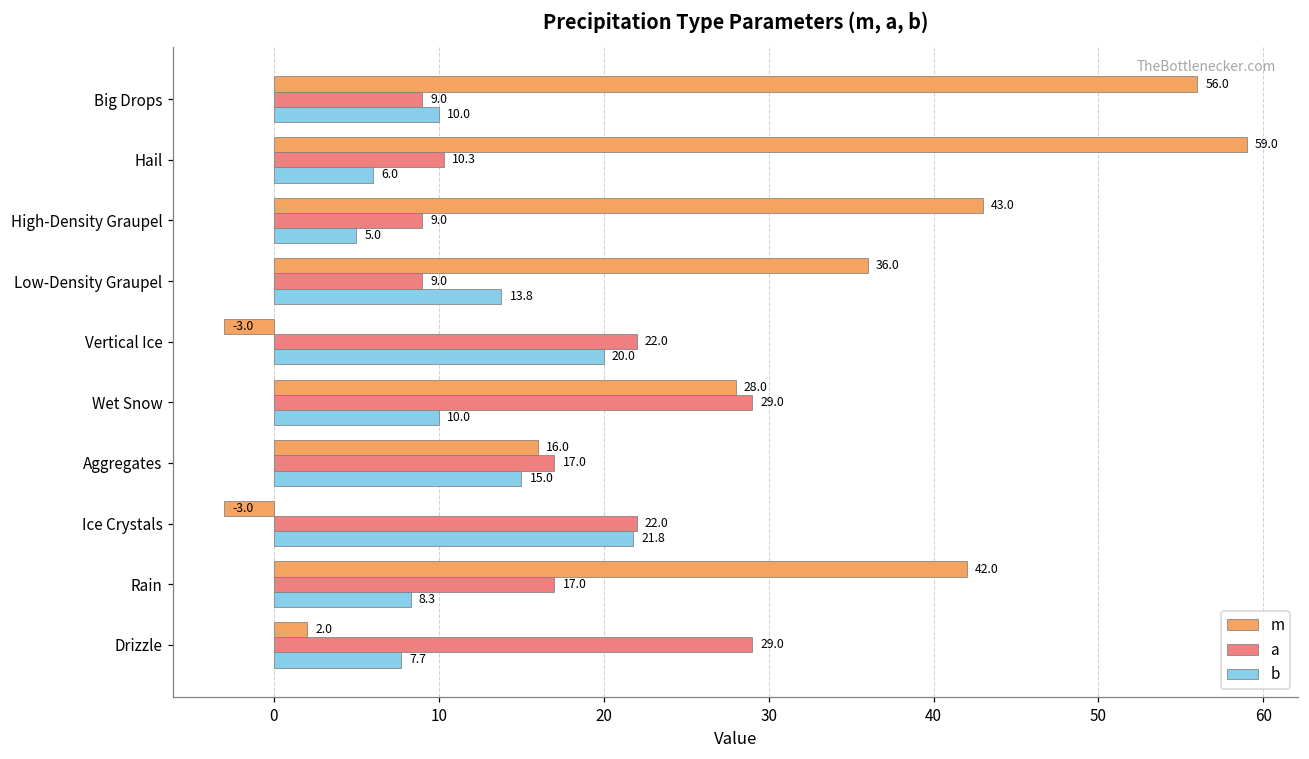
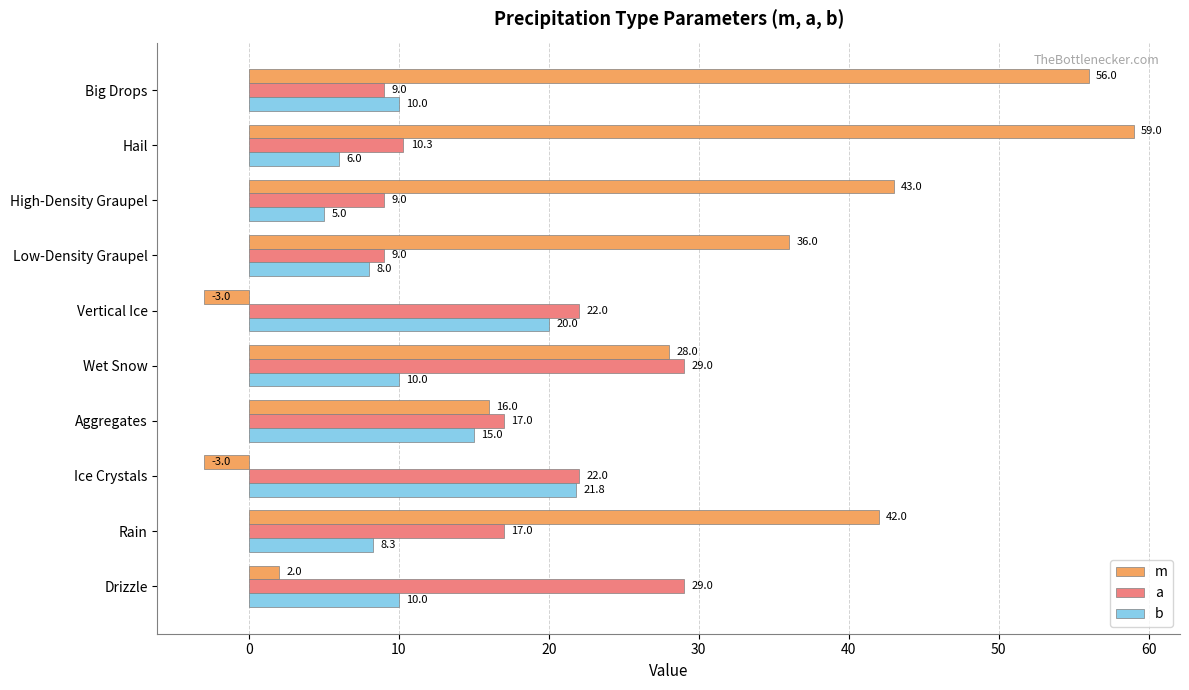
b, Low-Density Graupel: 13.8 -> 8.0
b, Drizzle: 7.7 -> 10.0
